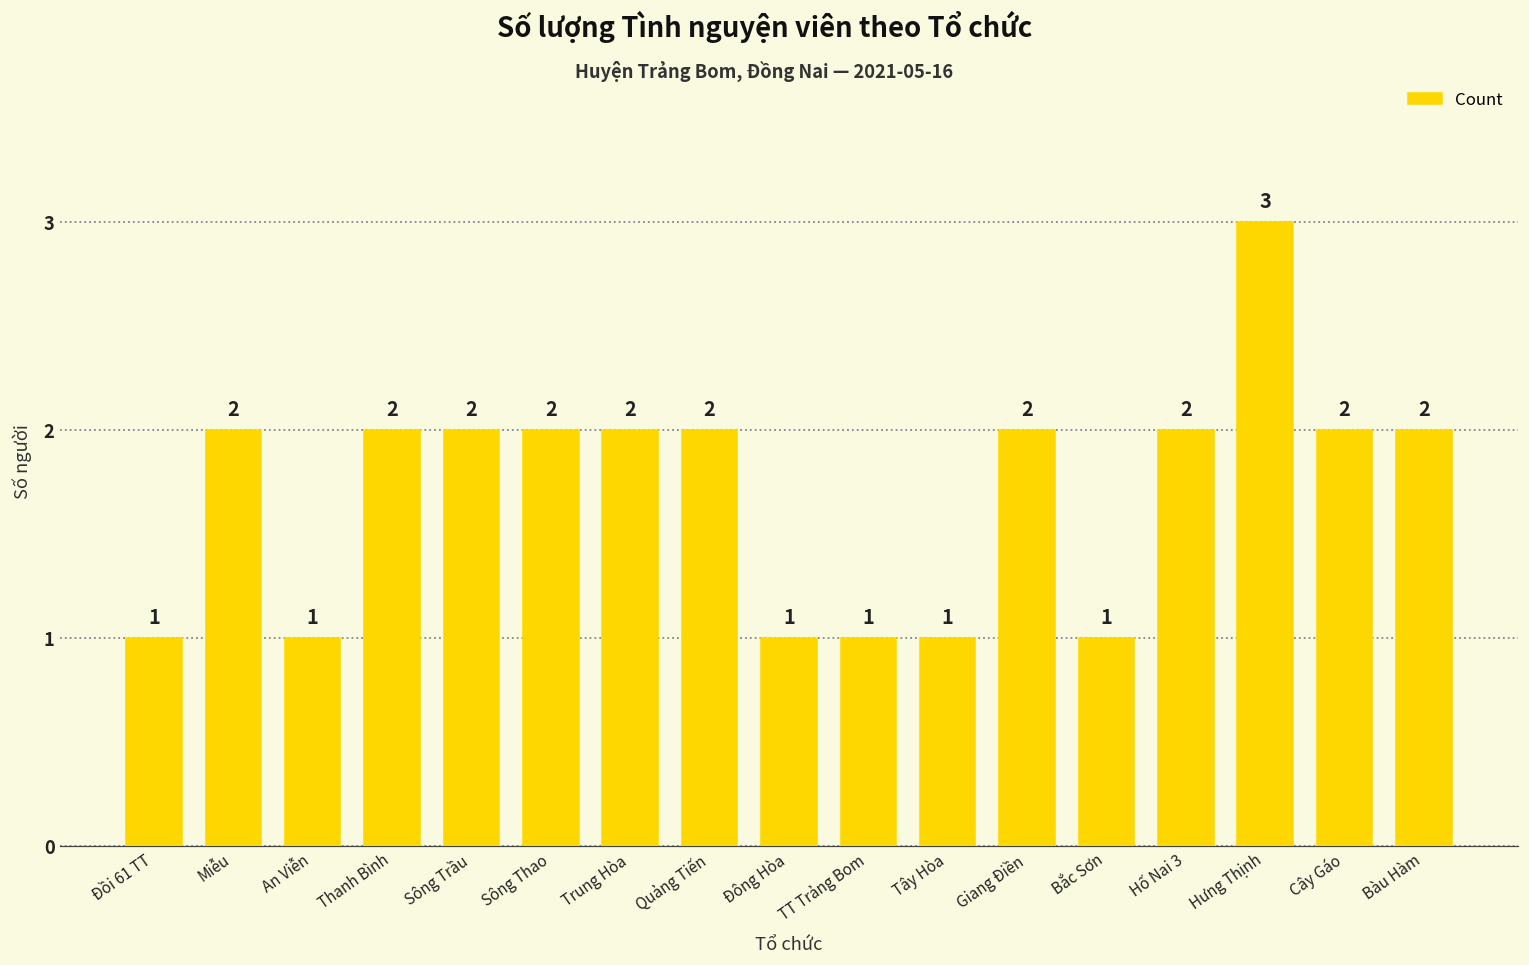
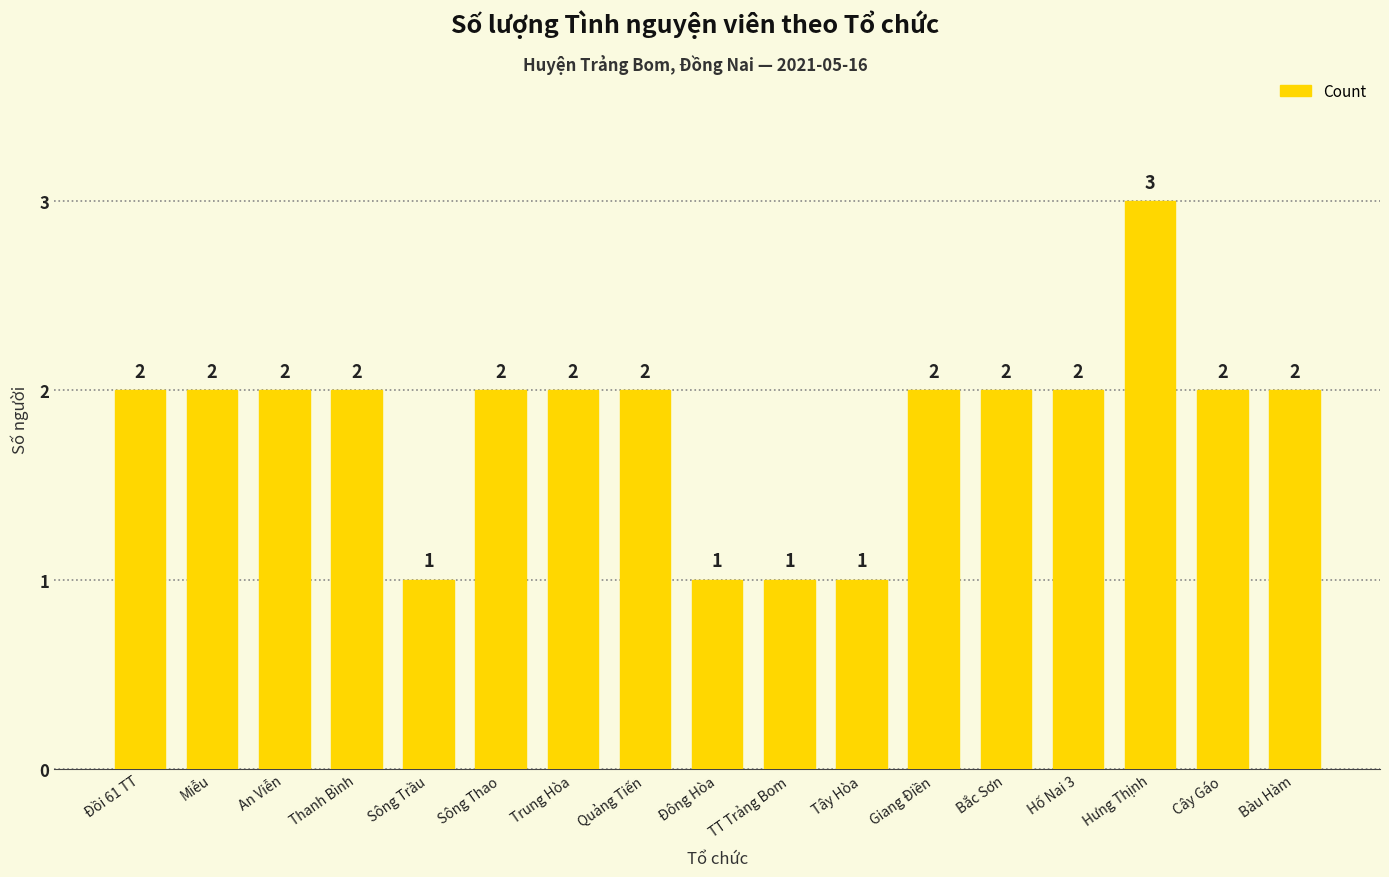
Đồi 61 TT: 1 -> 2
An Viễn: 1 -> 2
Sông Trầu: 2 -> 1
Bắc Sơn: 1 -> 2
